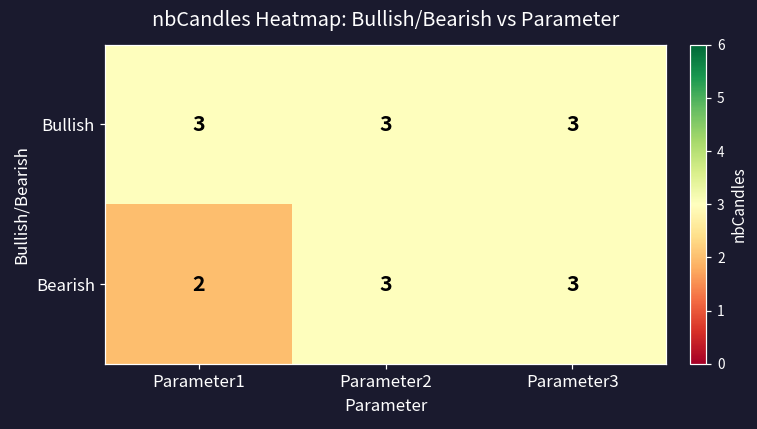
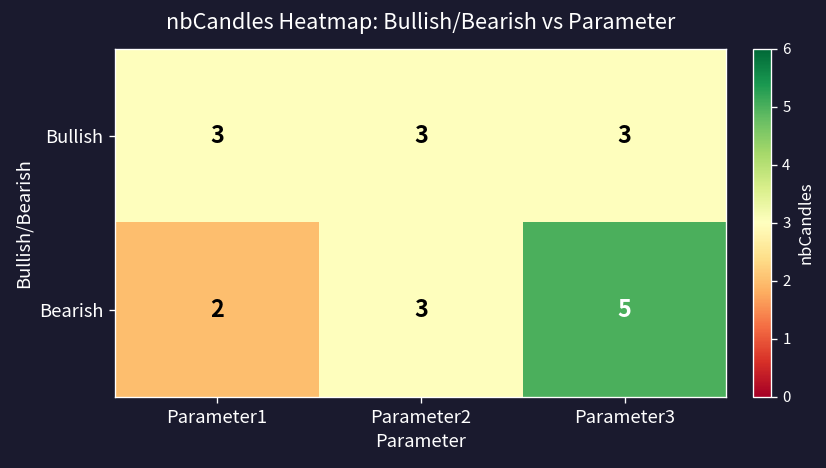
Bearish, Parameter3: 3 -> 5
